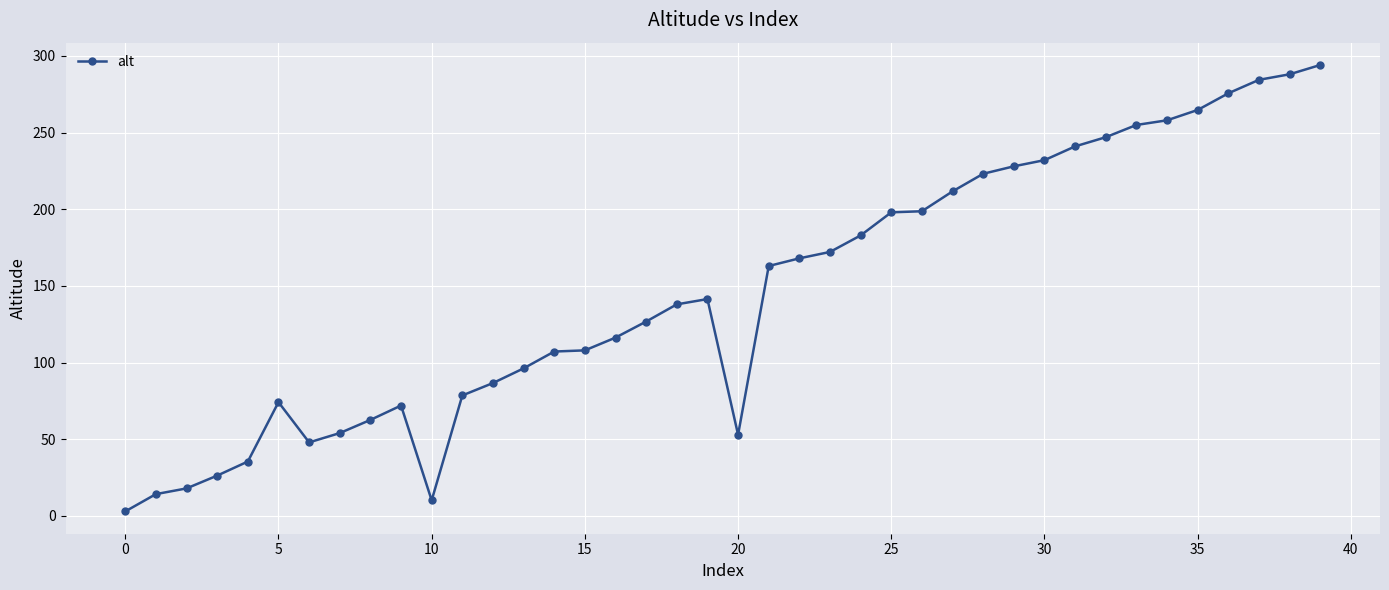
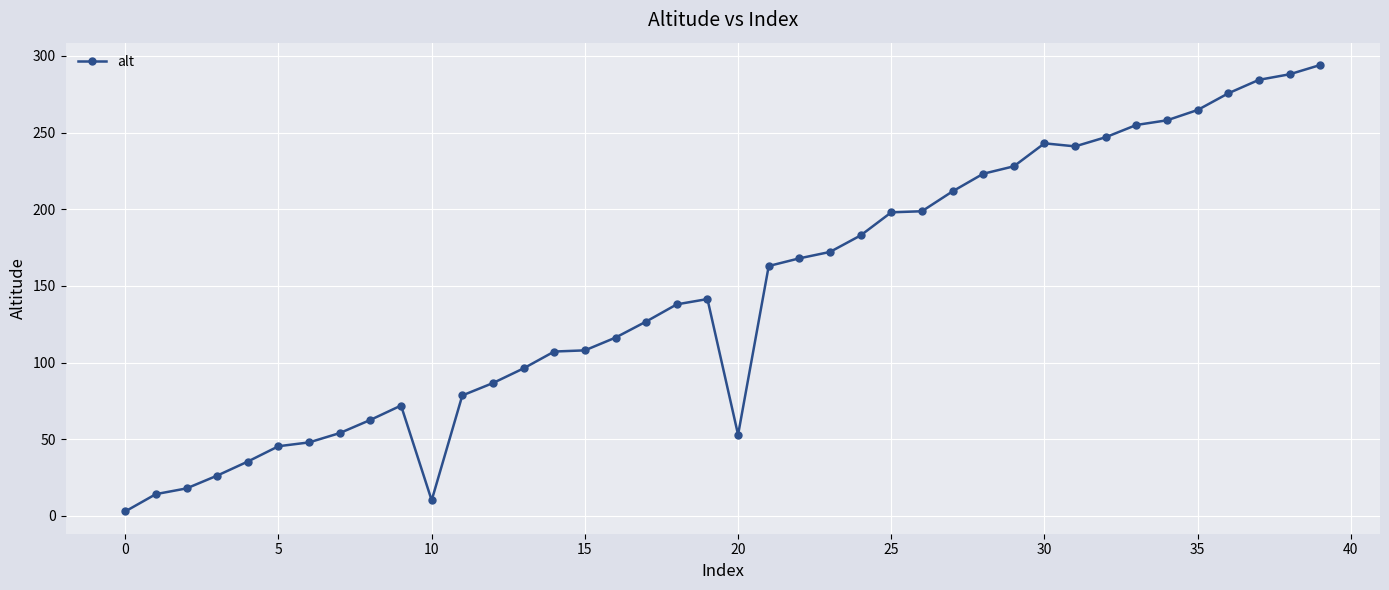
5: 74 -> 45
30: 232 -> 243
